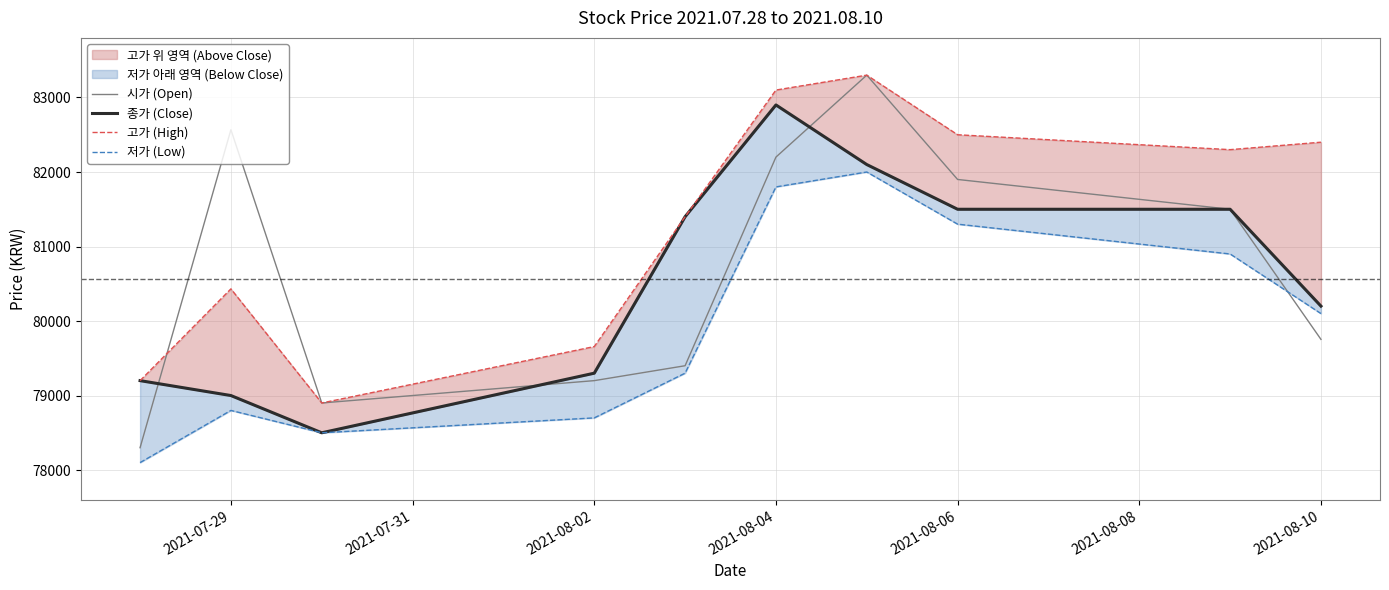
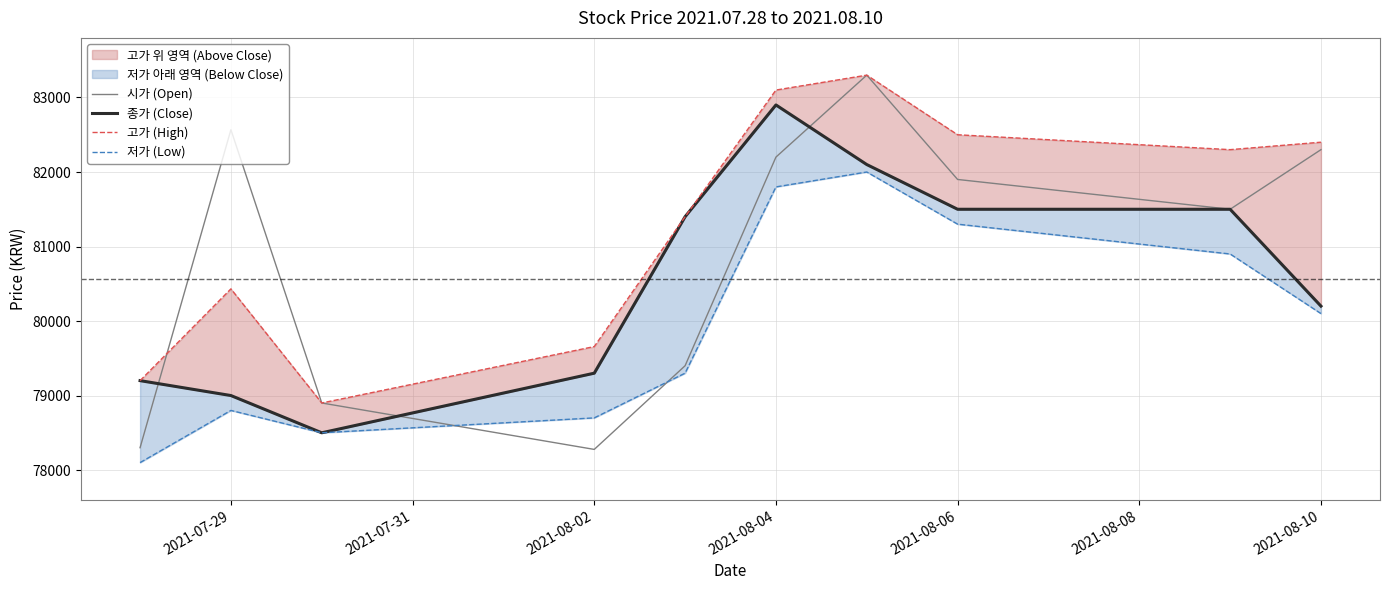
시가 (Open), 2021-08-02: 79200 -> 78300
시가 (Open), 2021-08-10: 79800 -> 82300
